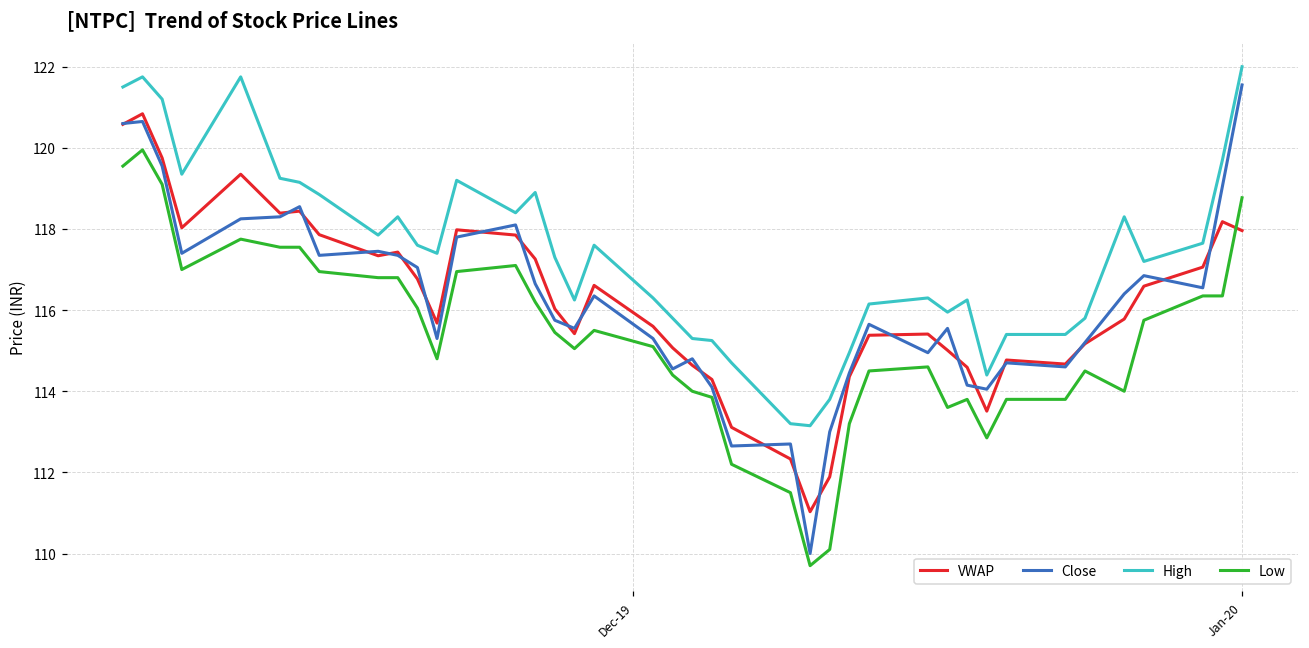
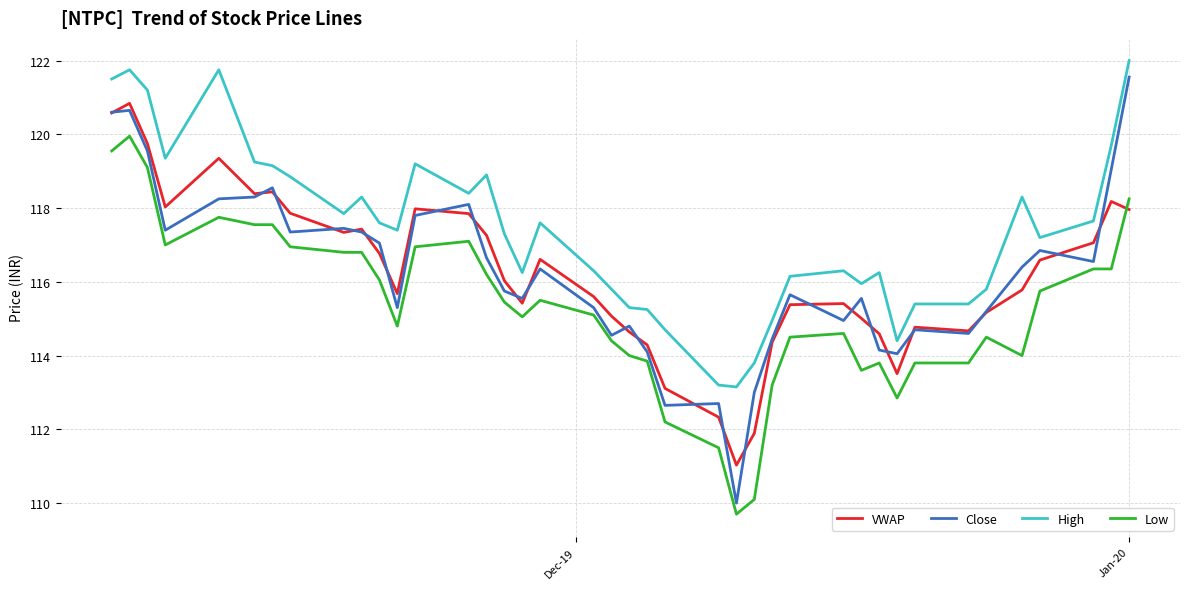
Low, Jan-20: 118.8 -> 118.3
